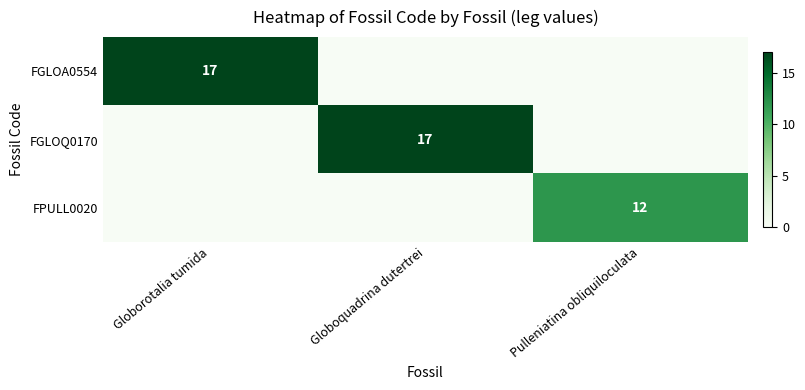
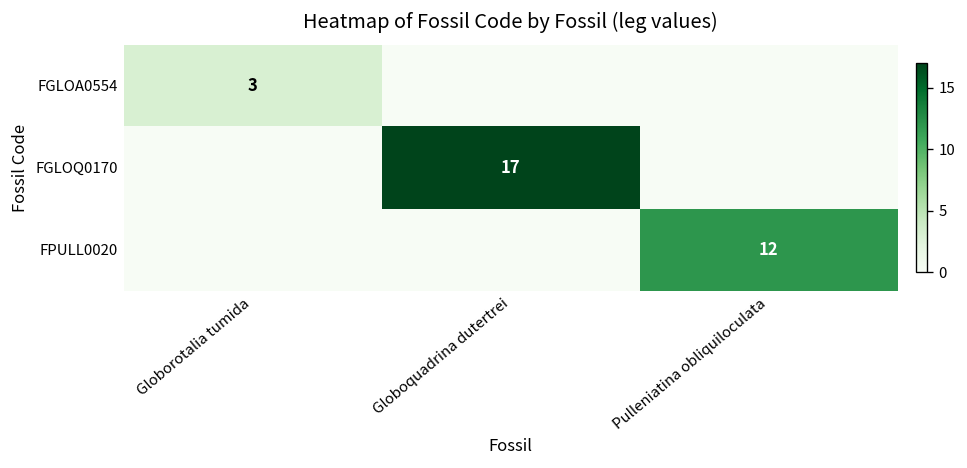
FGLOA0554, Globorotalia tumida: 17 -> 3
